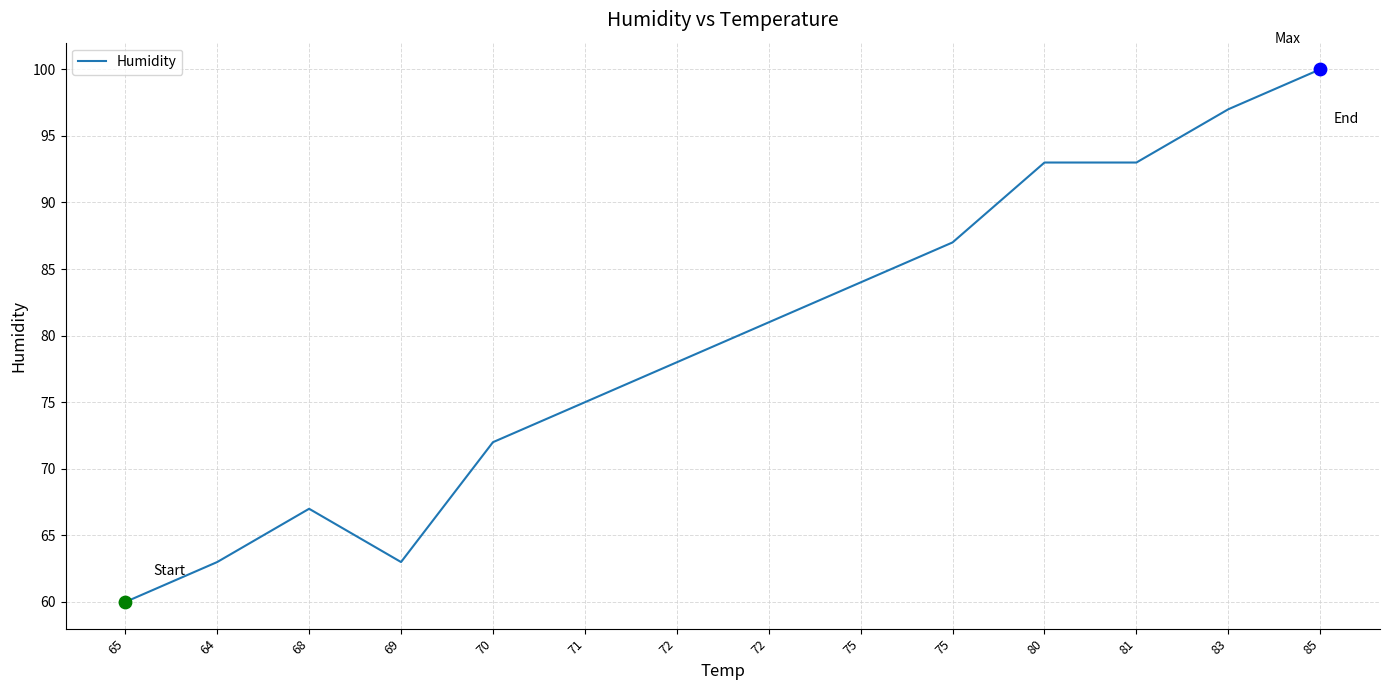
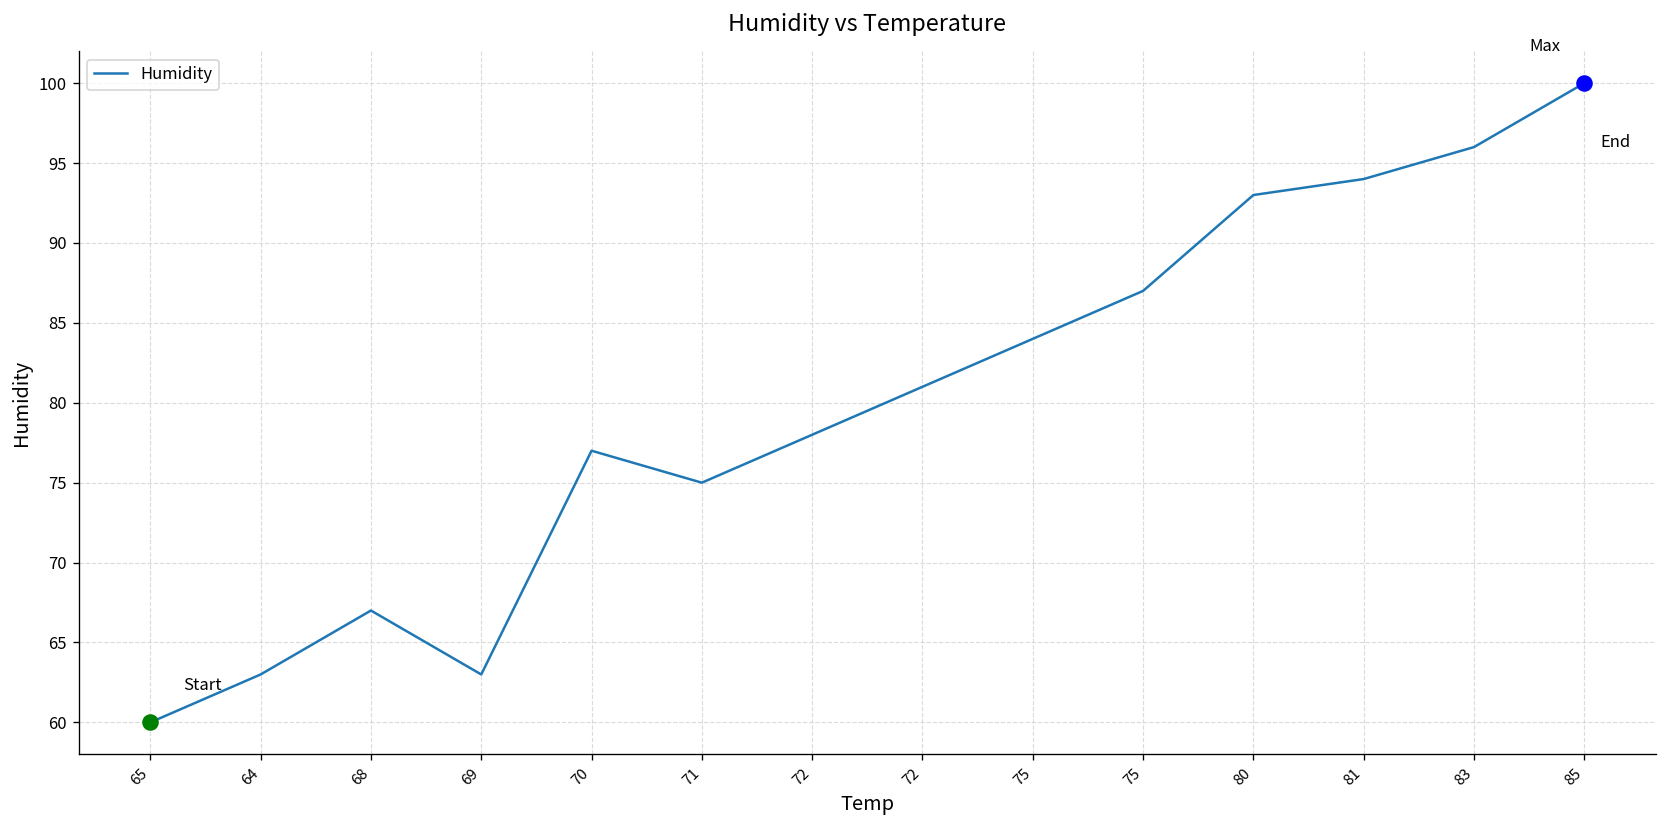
Humidity, 70: 72 -> 77
Humidity, 81: 93 -> 94
Humidity, 83: 97 -> 96
